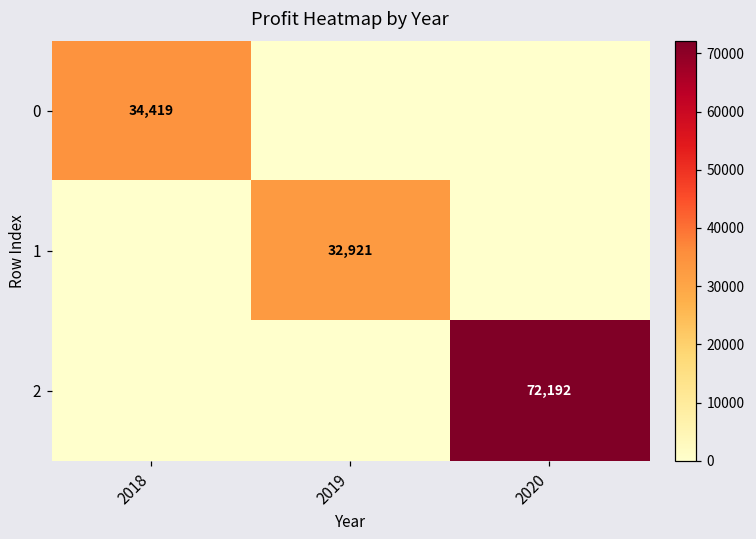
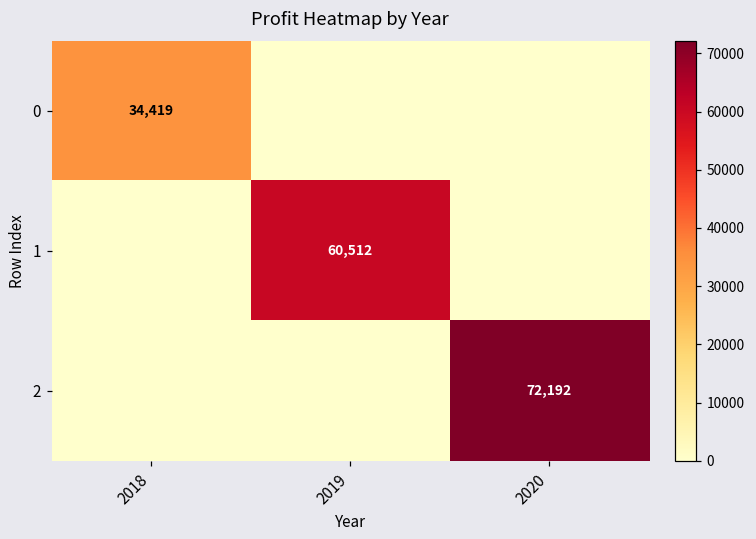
1, 2019: 32,921 -> 60,512
